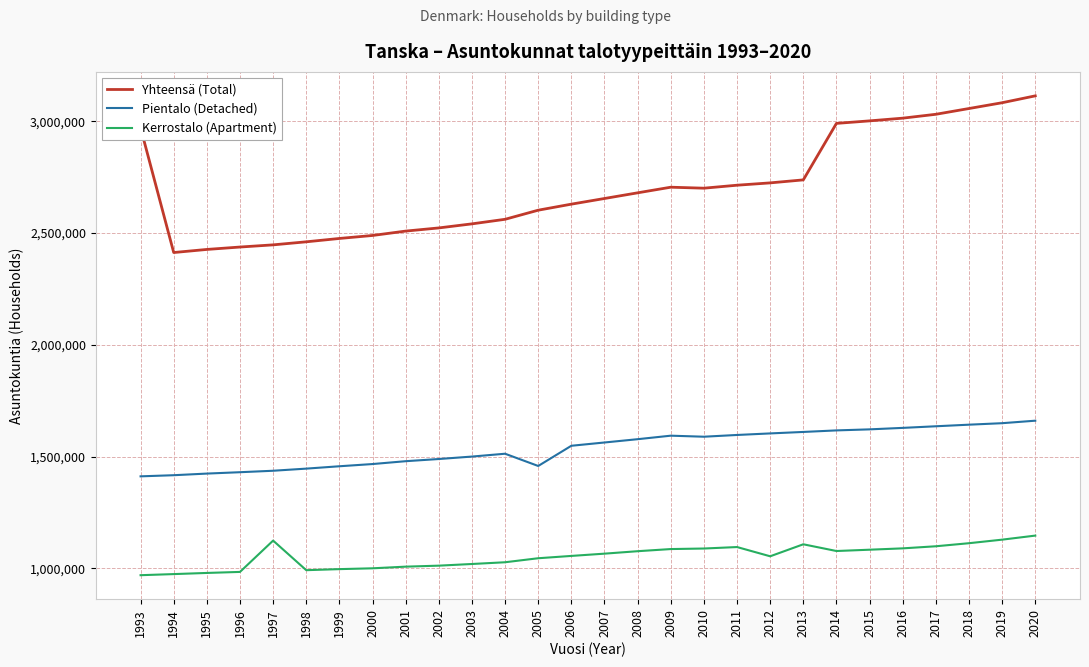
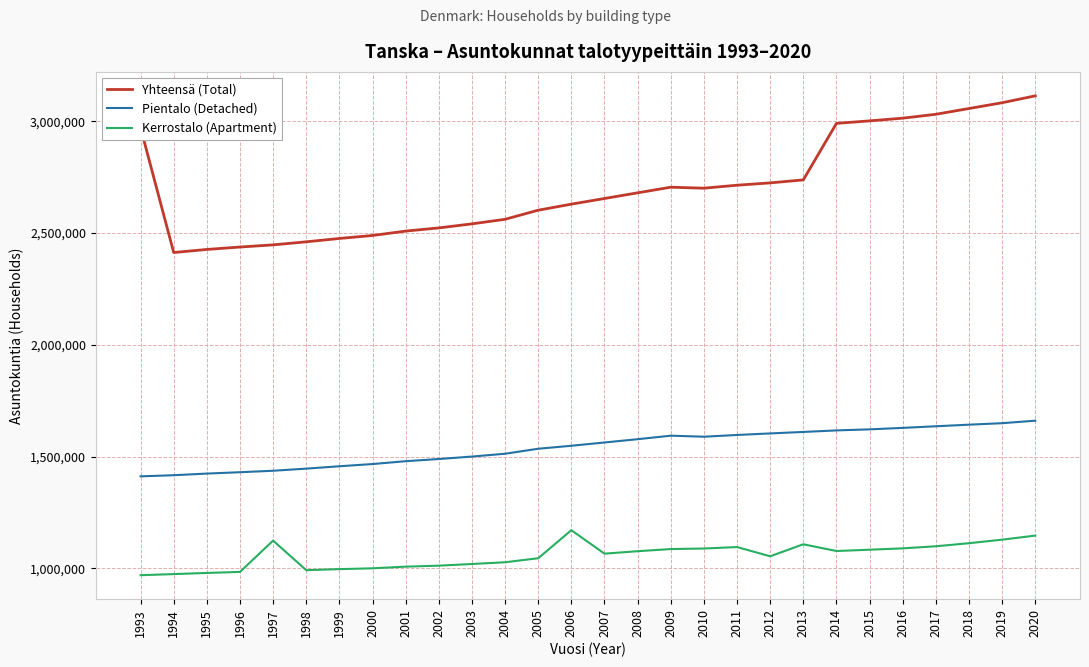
Pientalo (Detached), 2005: 1,460,000 -> 1,540,000
Kerrostalo (Apartment), 2006: 1,060,000 -> 1,170,000
